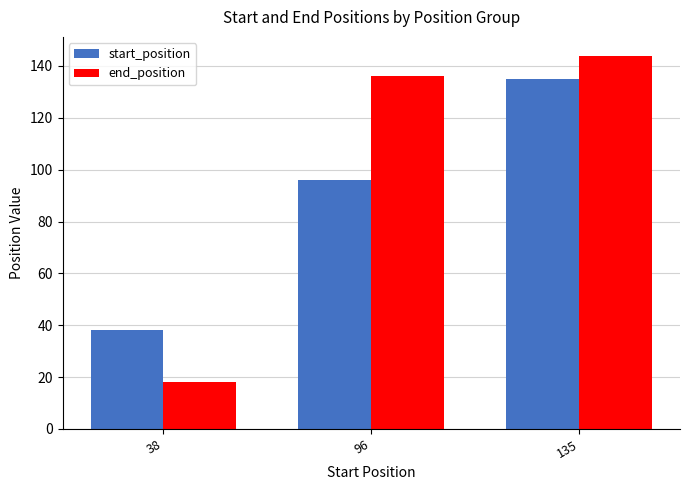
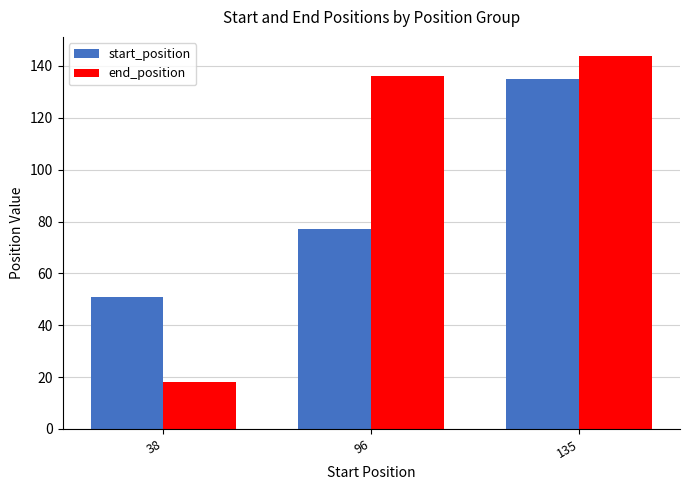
start_position, 38: 38 -> 51
start_position, 96: 96 -> 77
